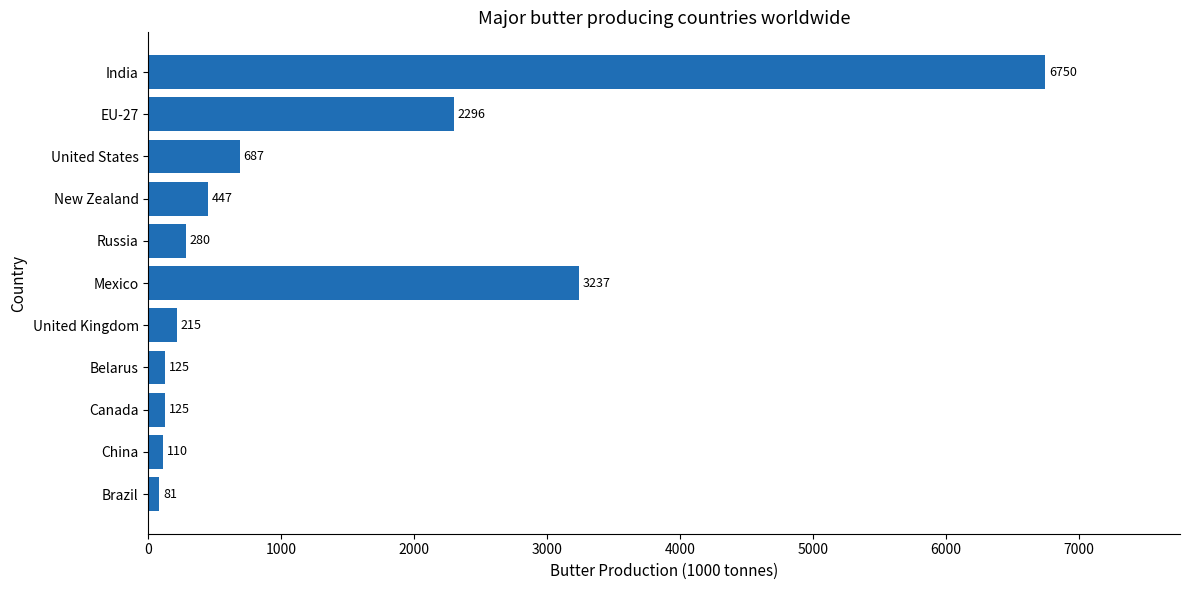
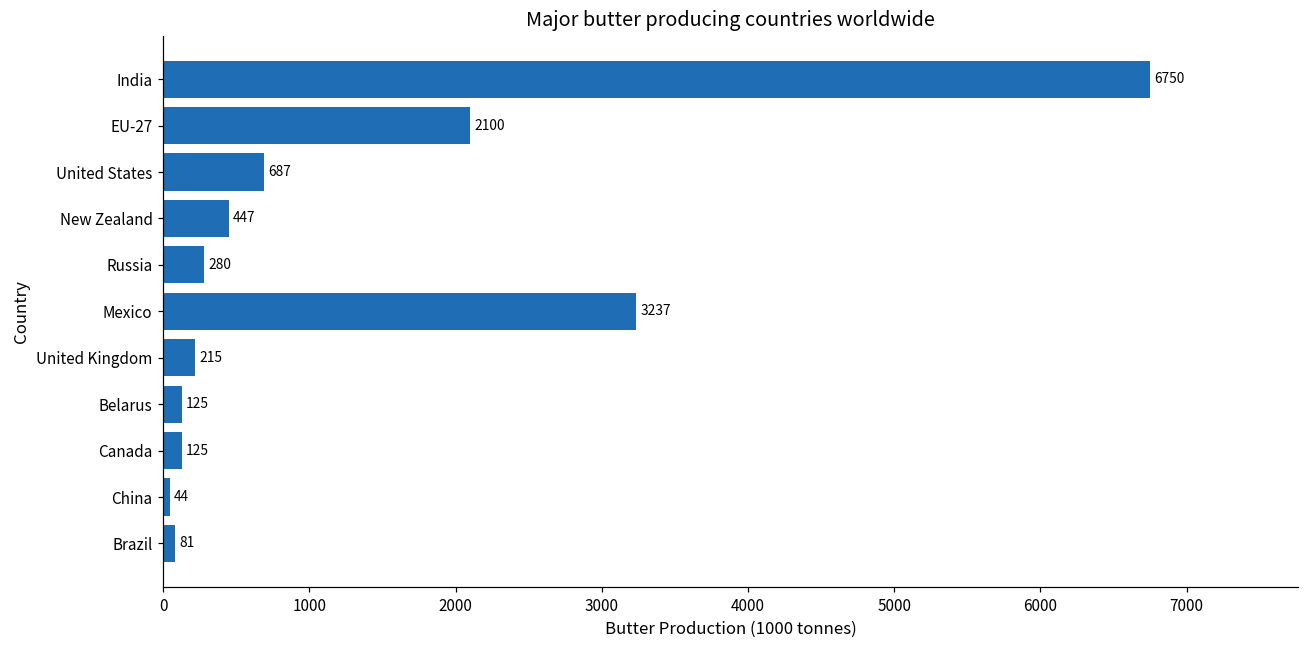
EU-27: 2296 -> 2100
China: 110 -> 44
